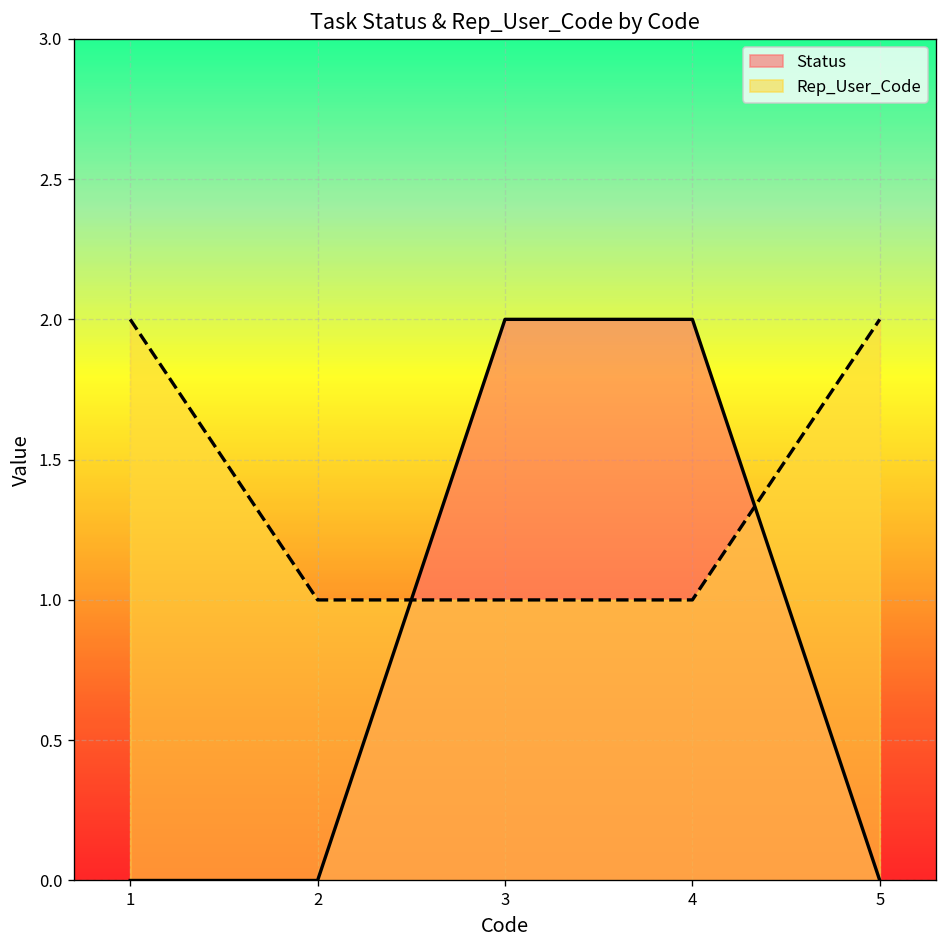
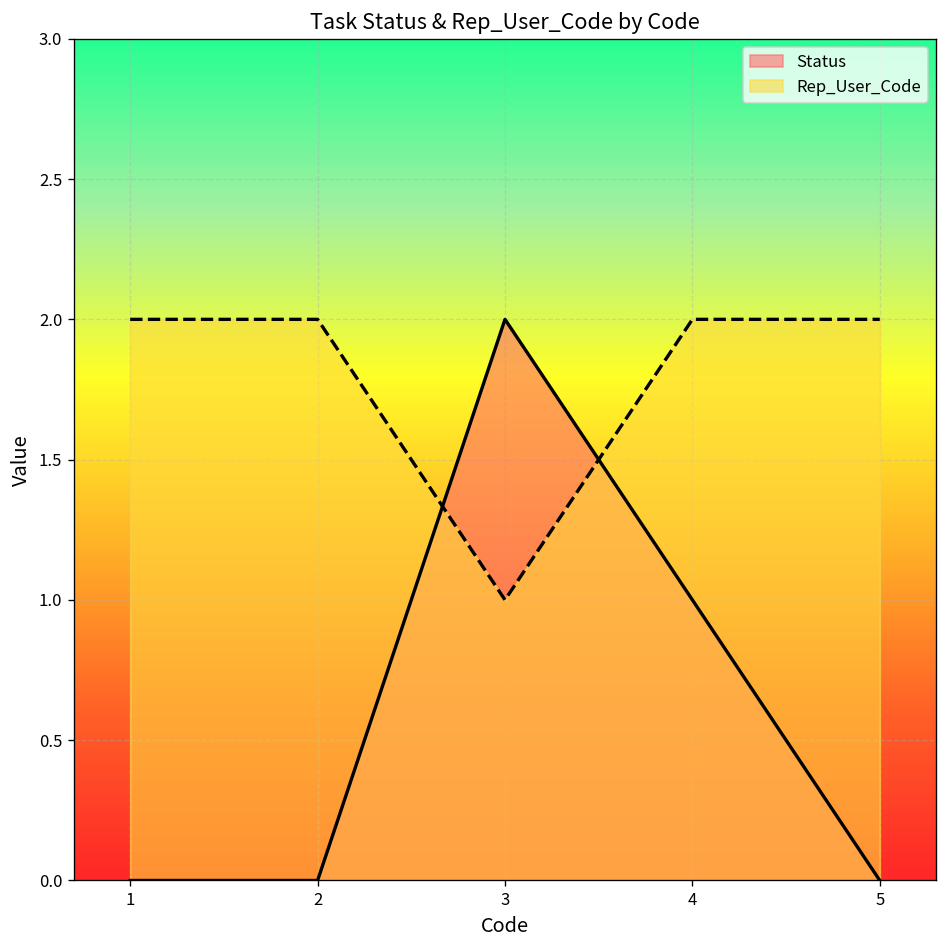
Rep_User_Code, 2: 1 -> 2
Status, 4: 2 -> 1
Rep_User_Code, 4: 1 -> 2
